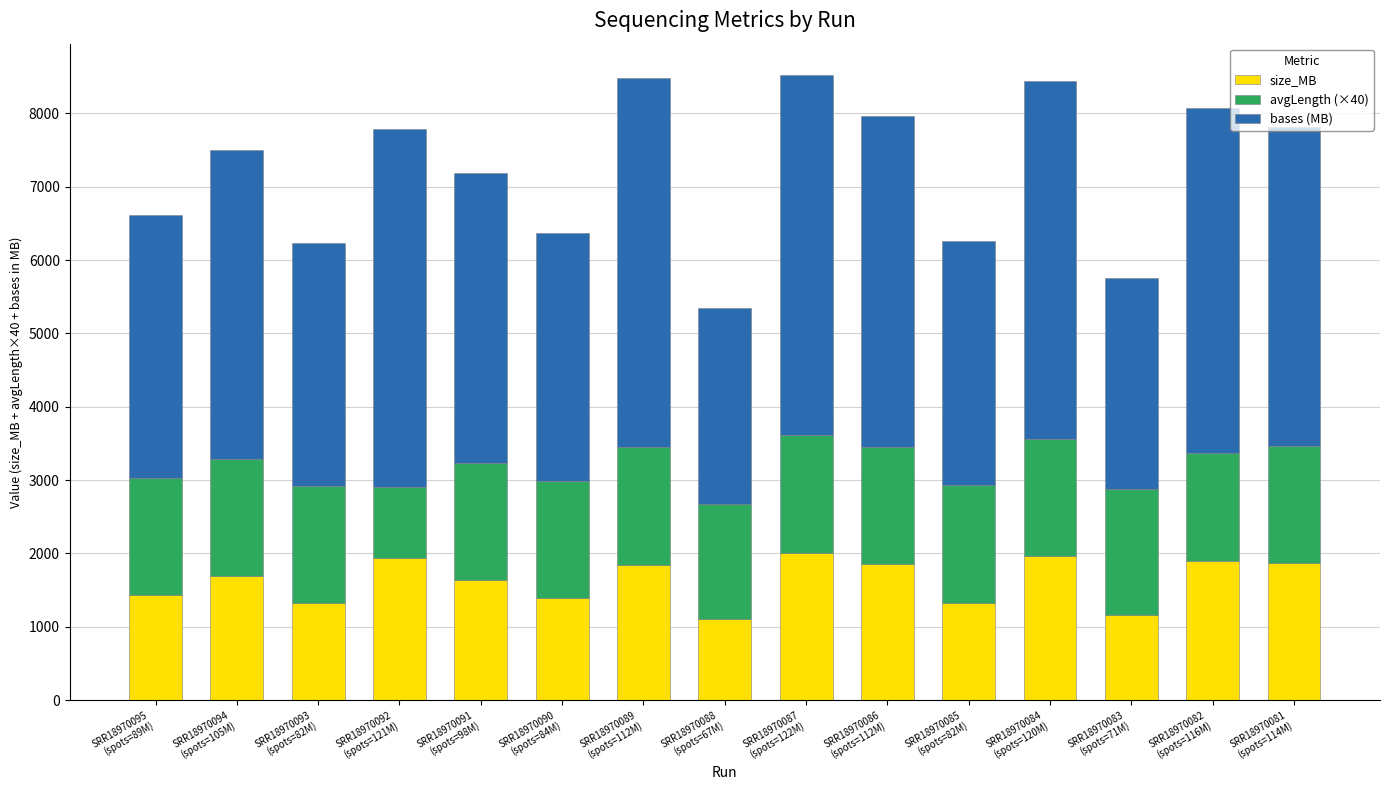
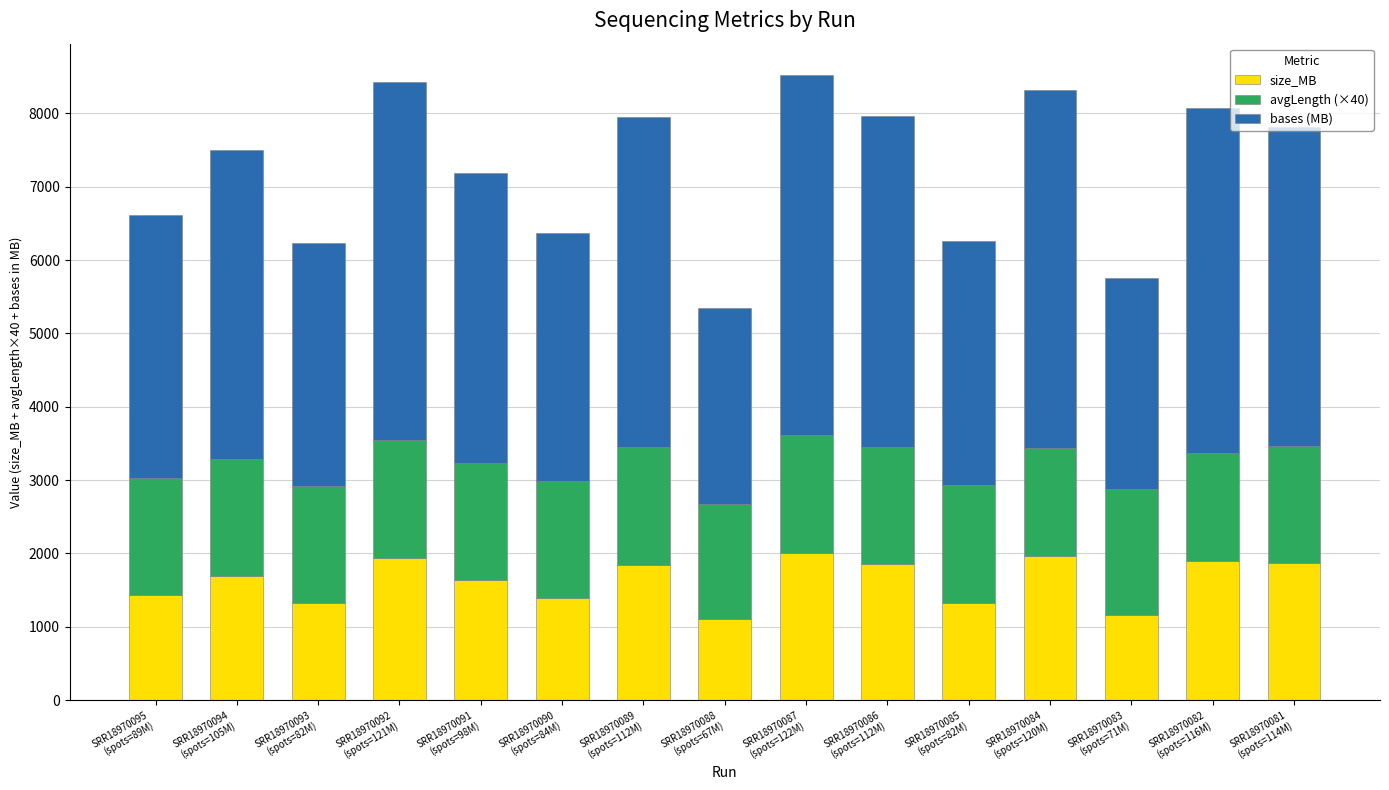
avgLength (×40), SRR18970092 (spots=121M): 1000 -> 1600
bases (MB), SRR18970089 (spots=112M): 5000 -> 4500
avgLength (×40), SRR18970084 (spots=120M): 1600 -> 1500
